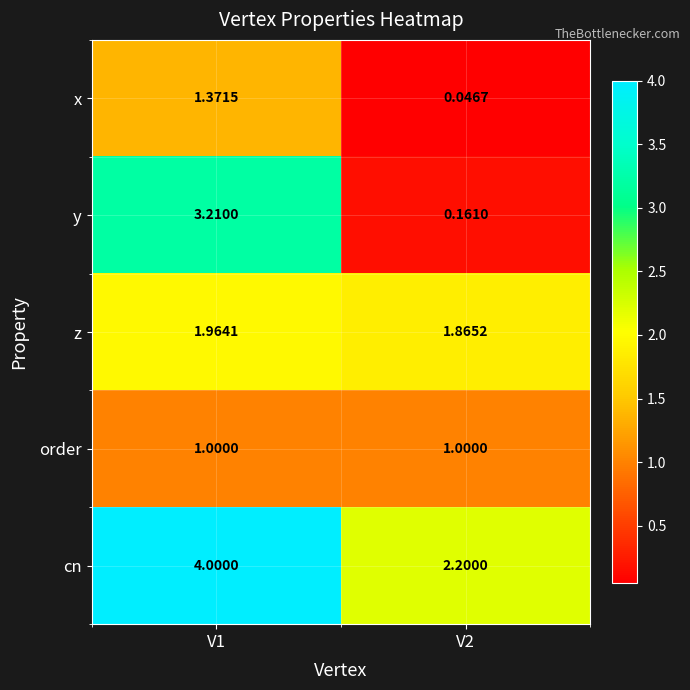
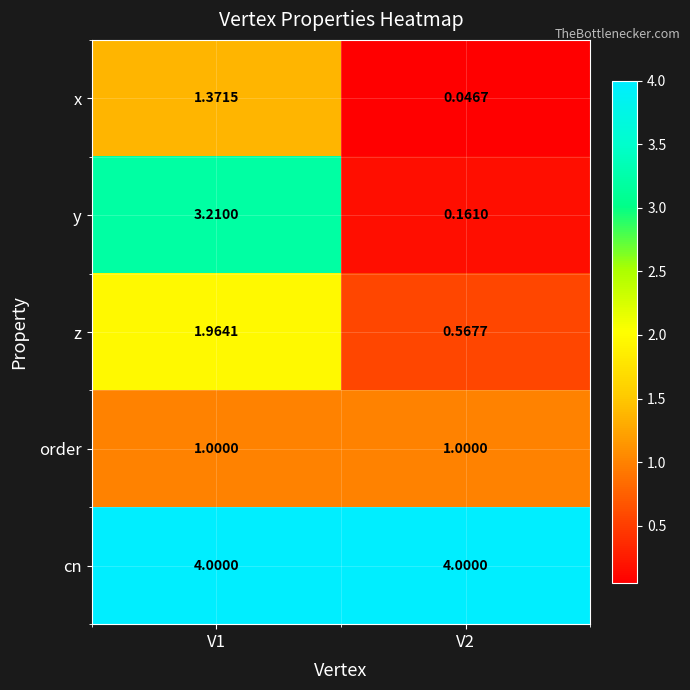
z, V2: 1.8652 -> 0.5677
cn, V2: 2.2000 -> 4.0000
